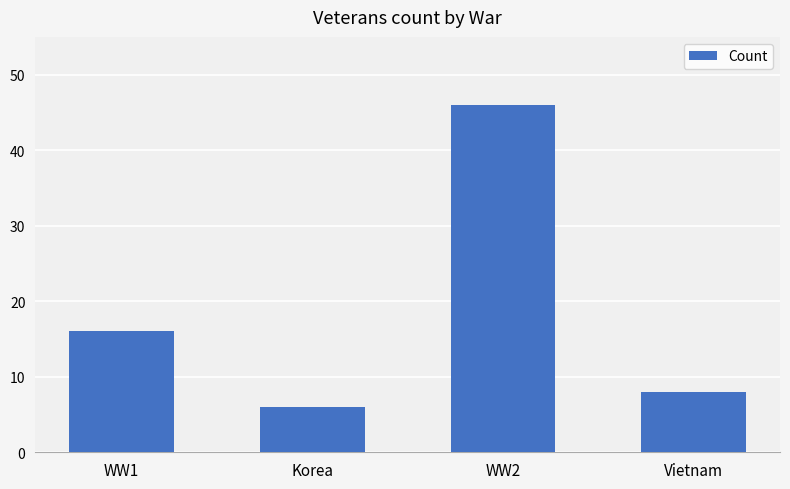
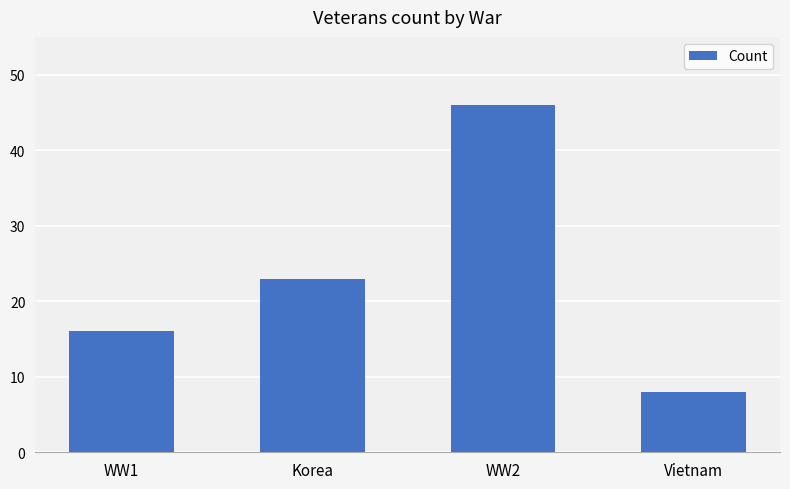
Korea: 6 -> 23
